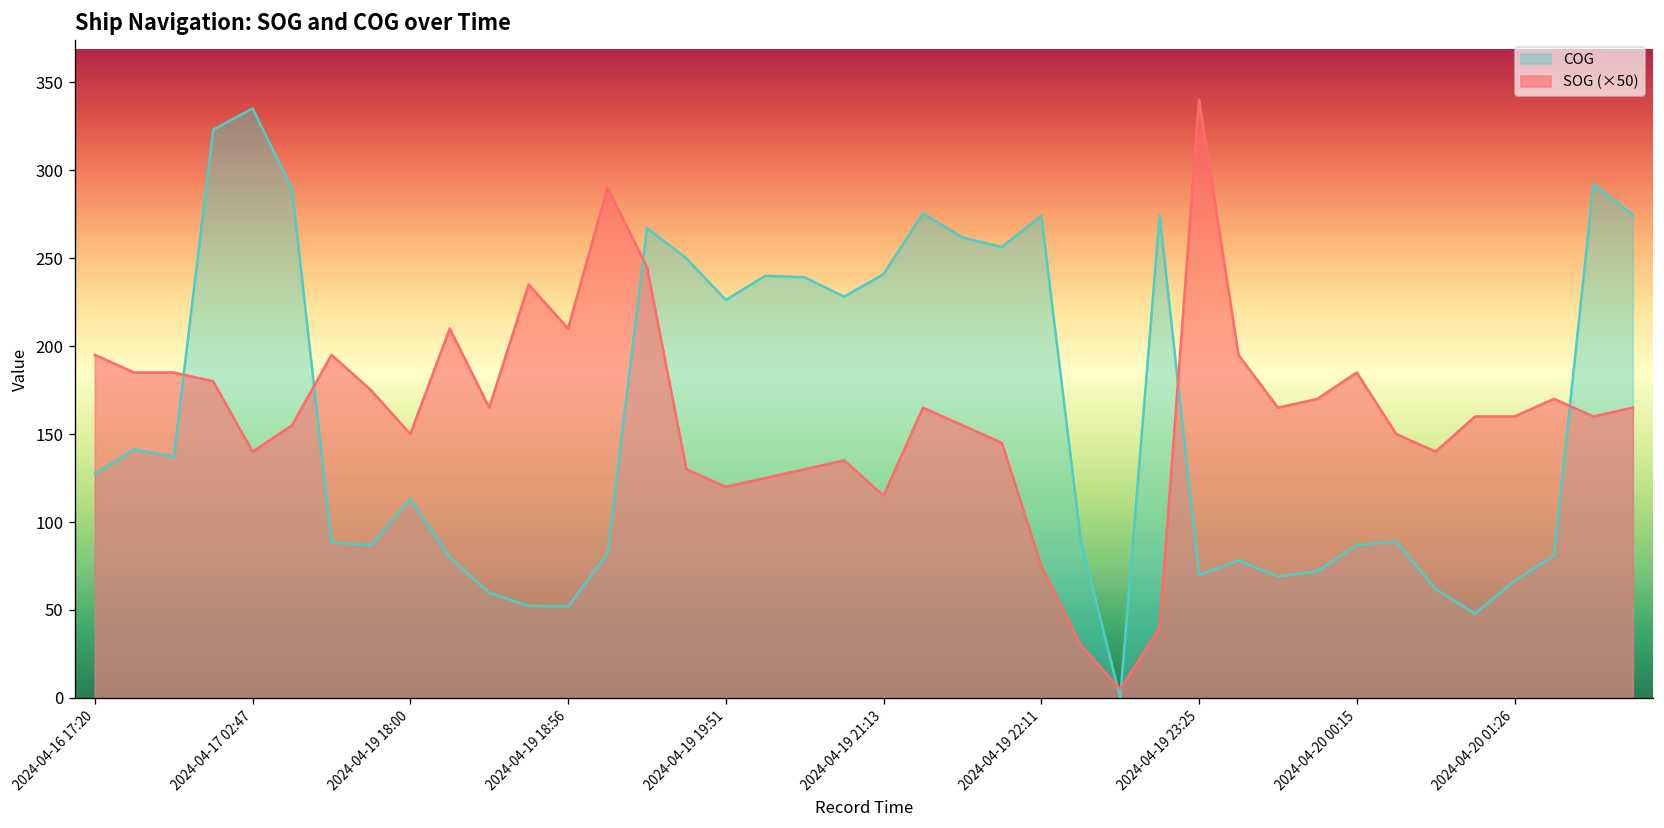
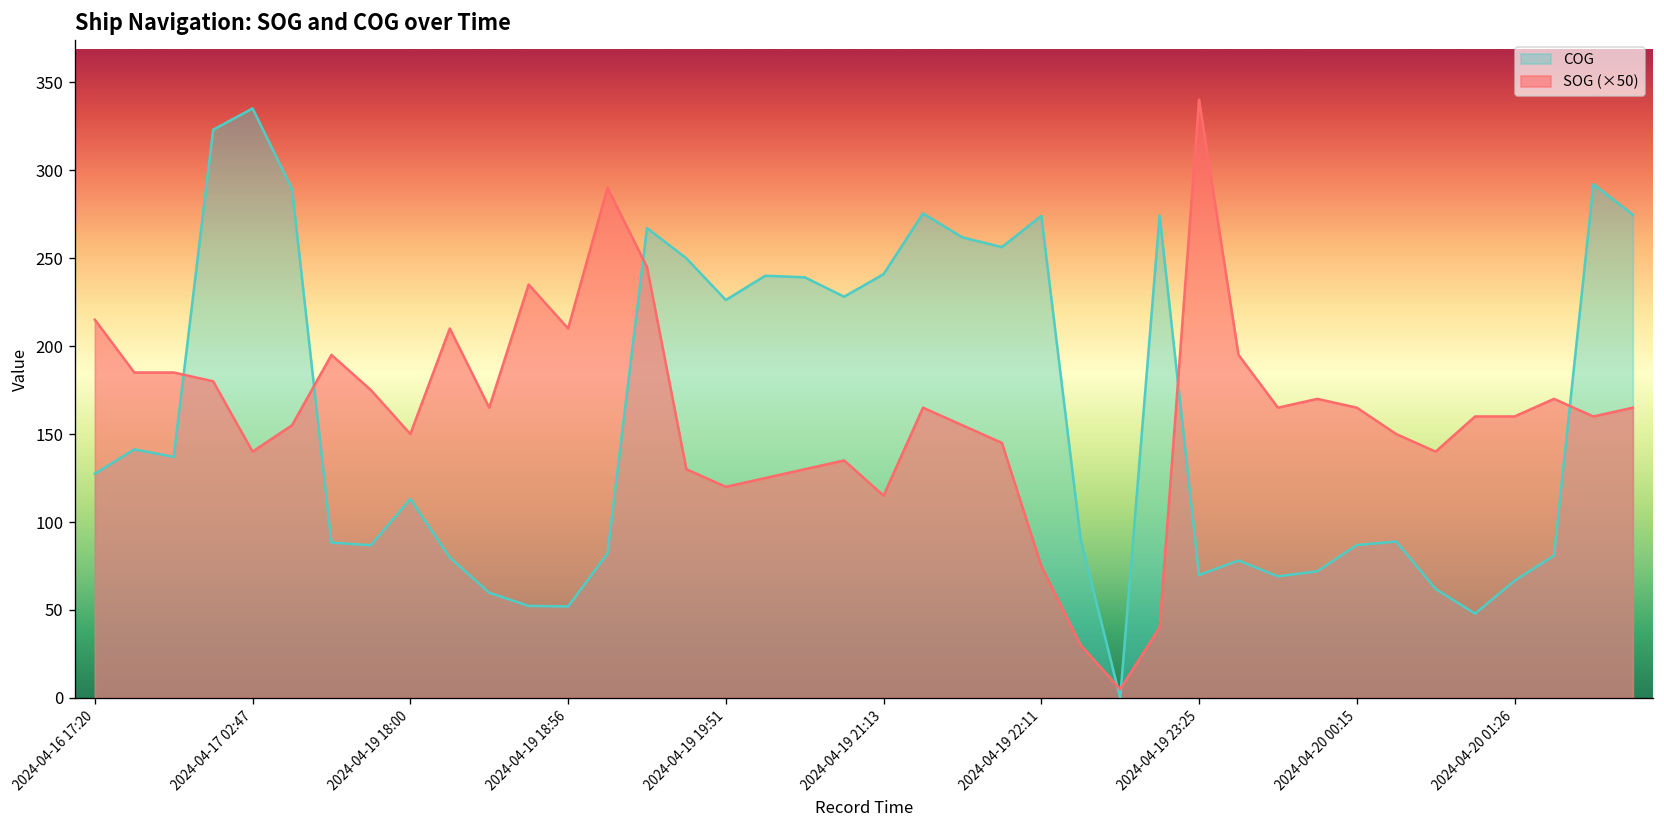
SOG (×50), 2024-04-16 17:20: 195 -> 215
SOG (×50), 2024-04-20 00:15: 185 -> 165
